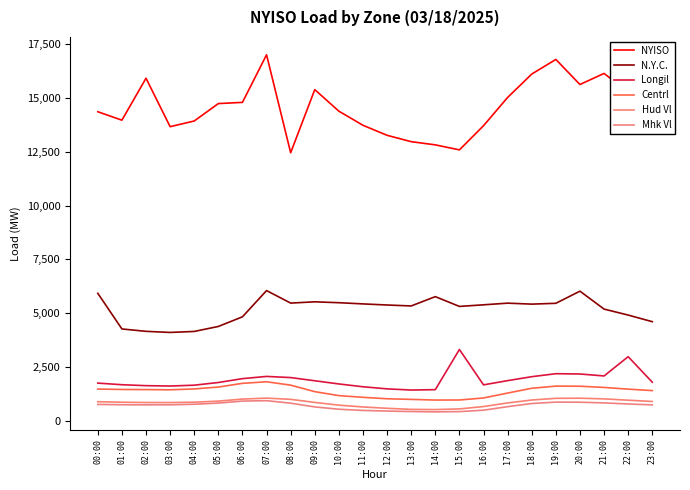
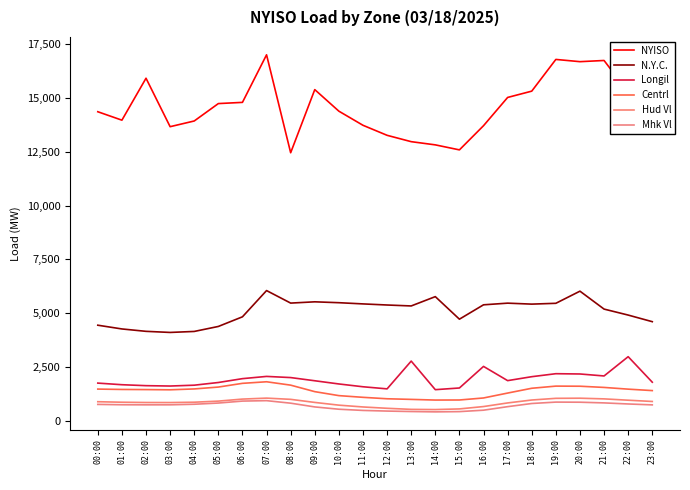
N.Y.C., 00:00: 5,900 -> 4,400
Longil, 13:00: 1,400 -> 2,800
N.Y.C., 15:00: 5,300 -> 4,700
Longil, 15:00: 3,300 -> 1,500
Longil, 16:00: 1,700 -> 2,500
NYISO, 18:00: 16,100 -> 15,300
NYISO, 20:00: 15,600 -> 16,700
NYISO, 21:00: 16,100 -> 16,700
